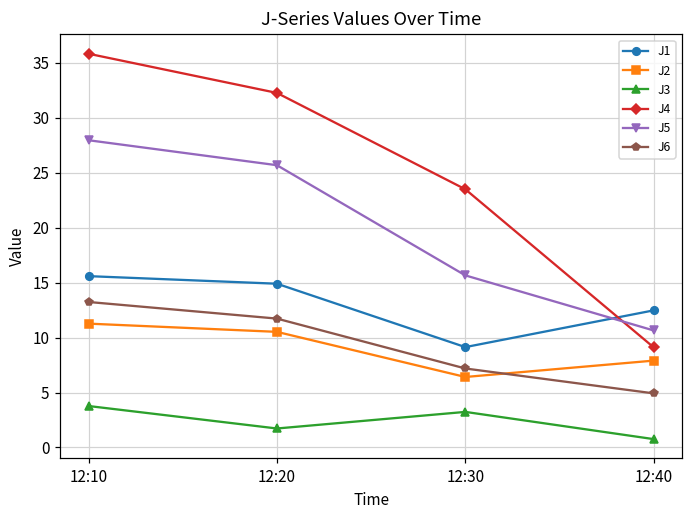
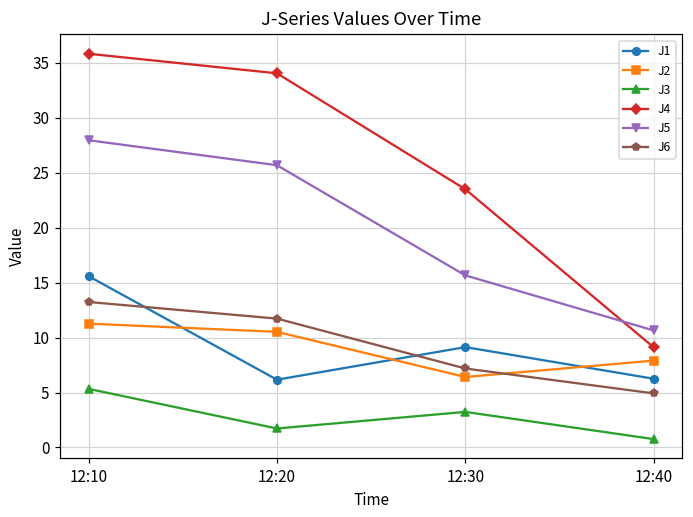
J3, 12:10: 4 -> 5
J1, 12:20: 15 -> 6
J4, 12:20: 32 -> 34
J1, 12:40: 12 -> 6
